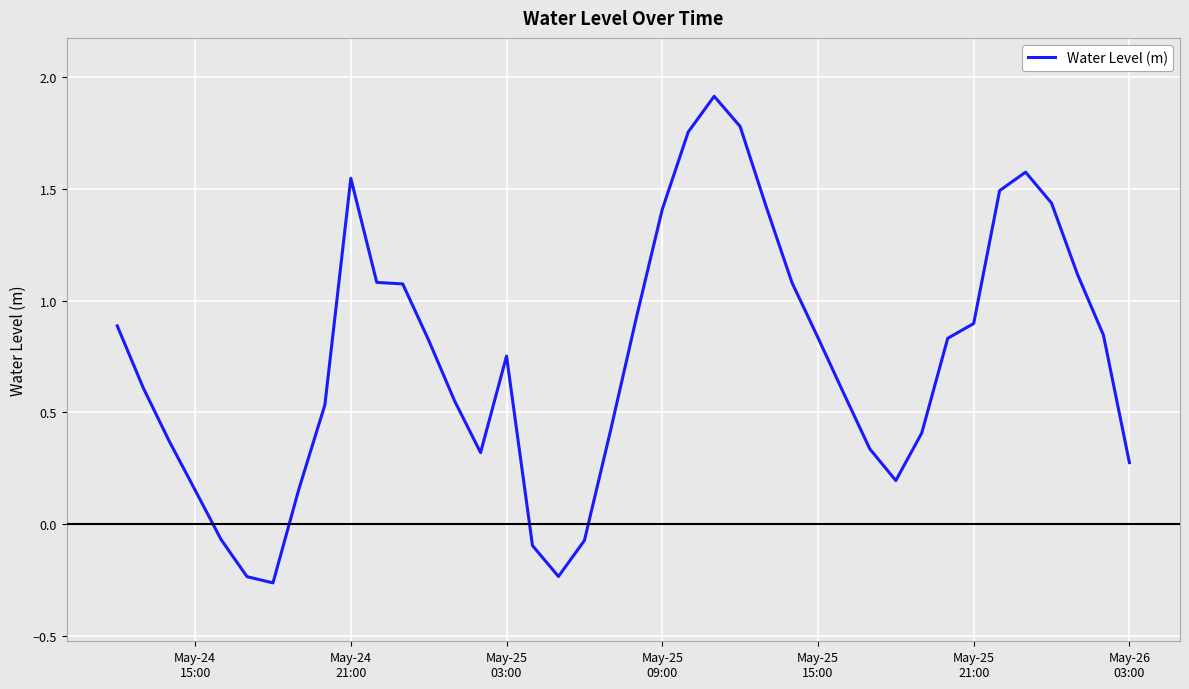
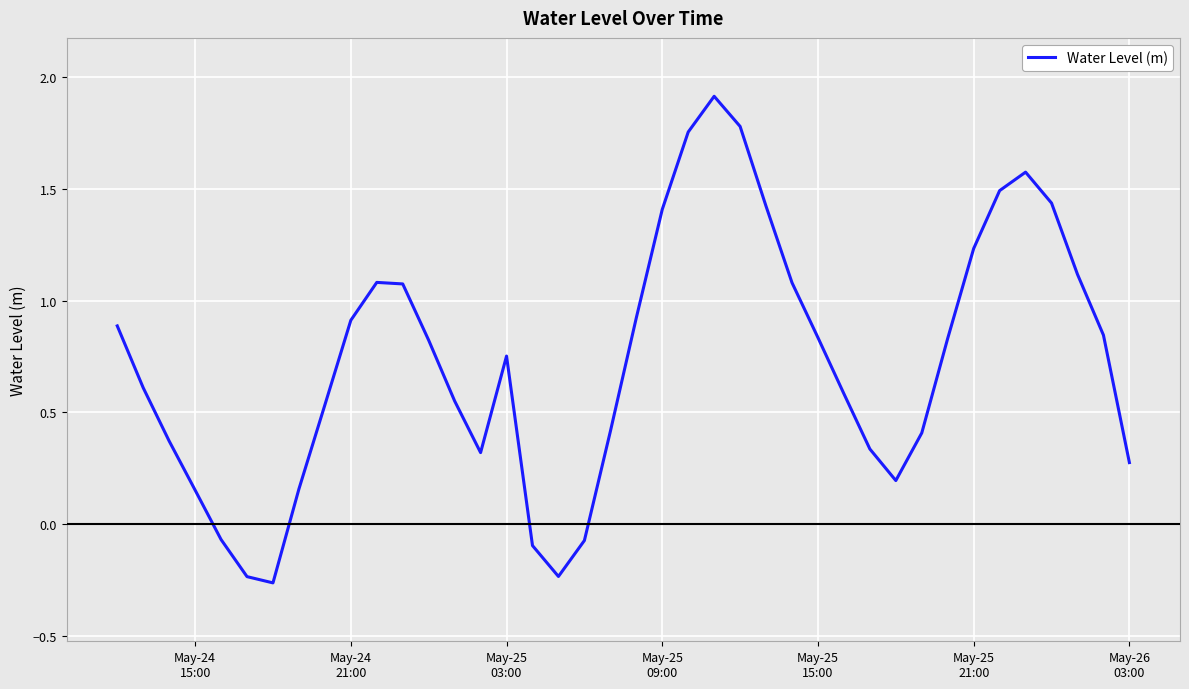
May-24 21:00: 1.55 -> 0.91
May-25 21:00: 0.90 -> 1.23
